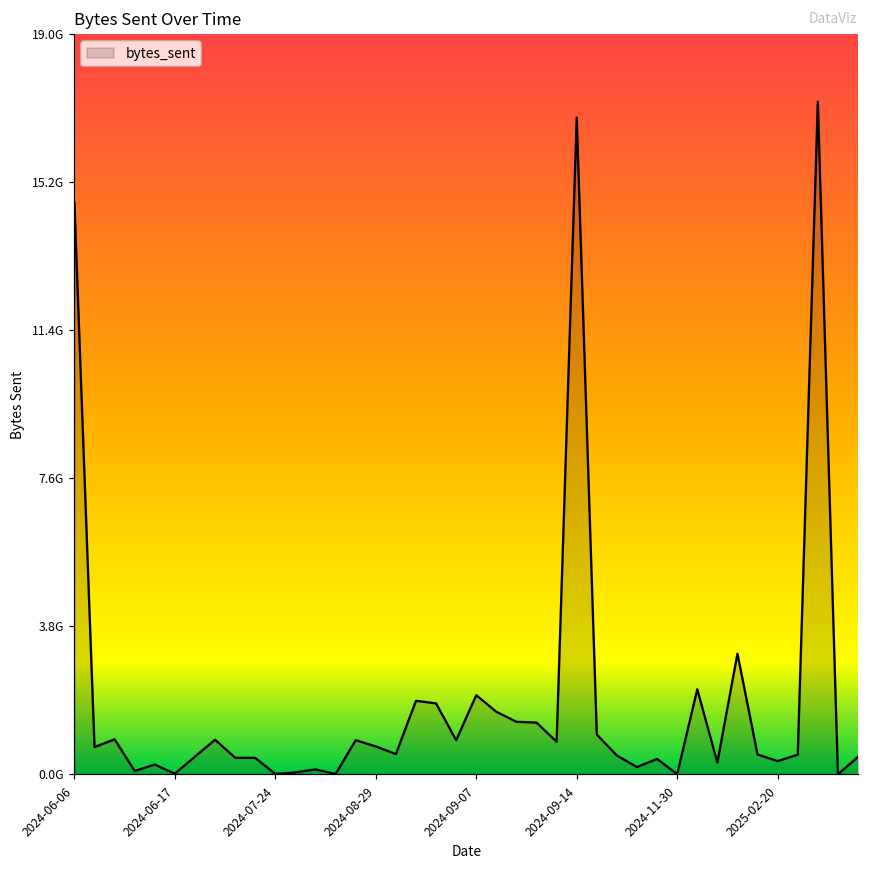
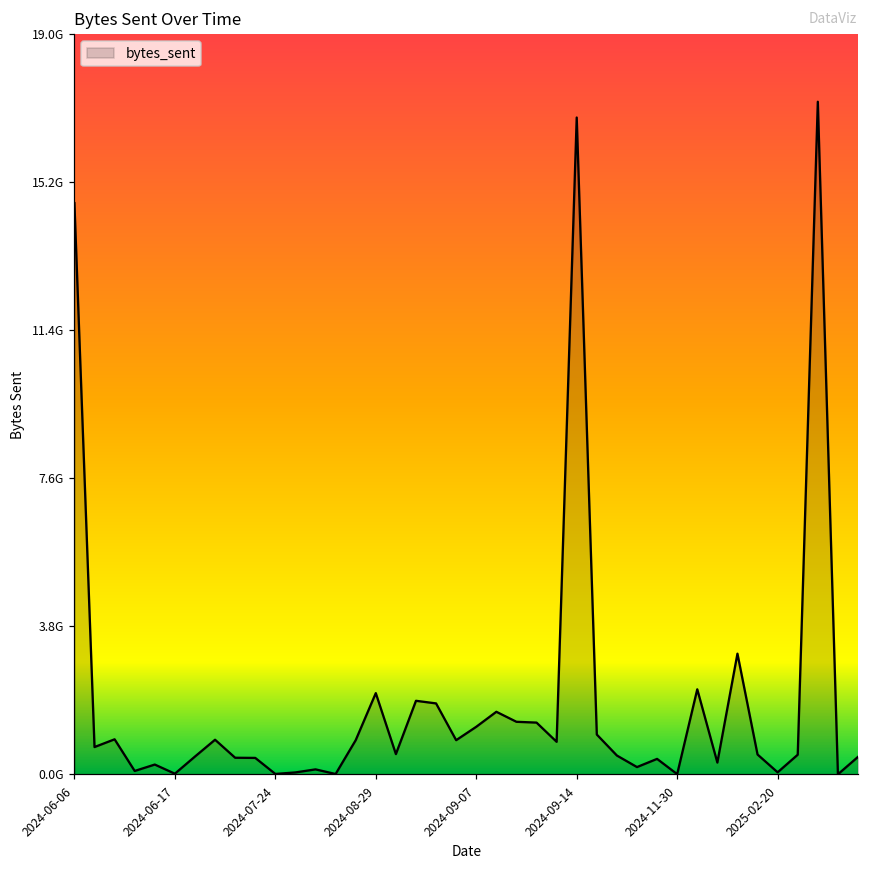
2024-08-29: 700000000 -> 2100000000
2024-09-07: 2000000000 -> 1200000000
2025-02-20: 300000000 -> 100000000
